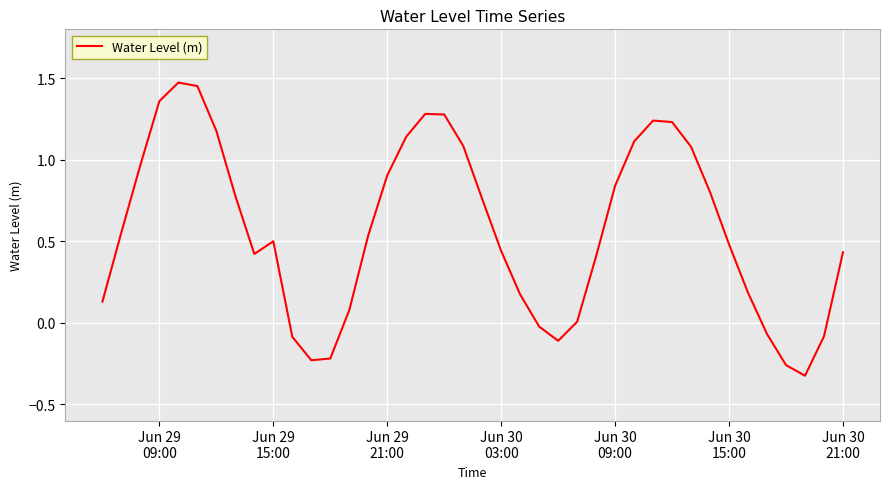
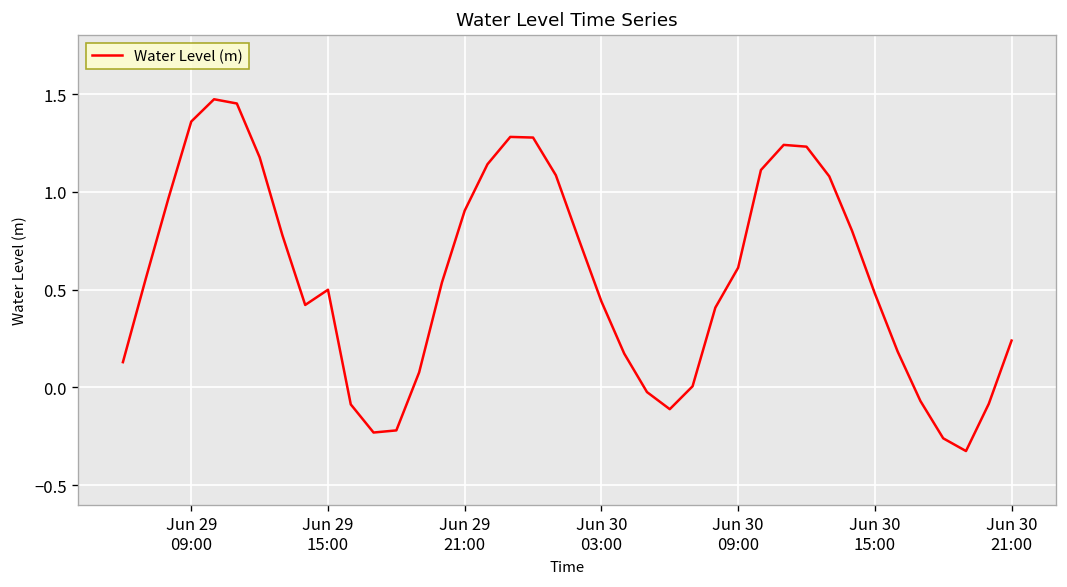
Jun 30 09:00: 0.84 -> 0.61
Jun 30 21:00: 0.43 -> 0.24
